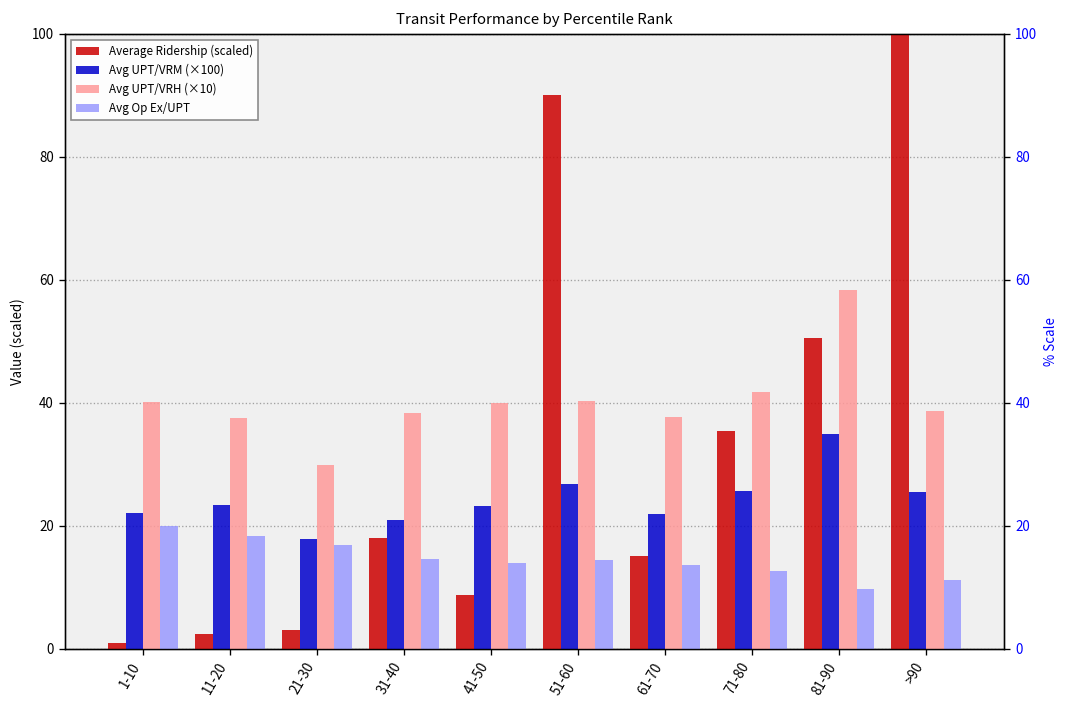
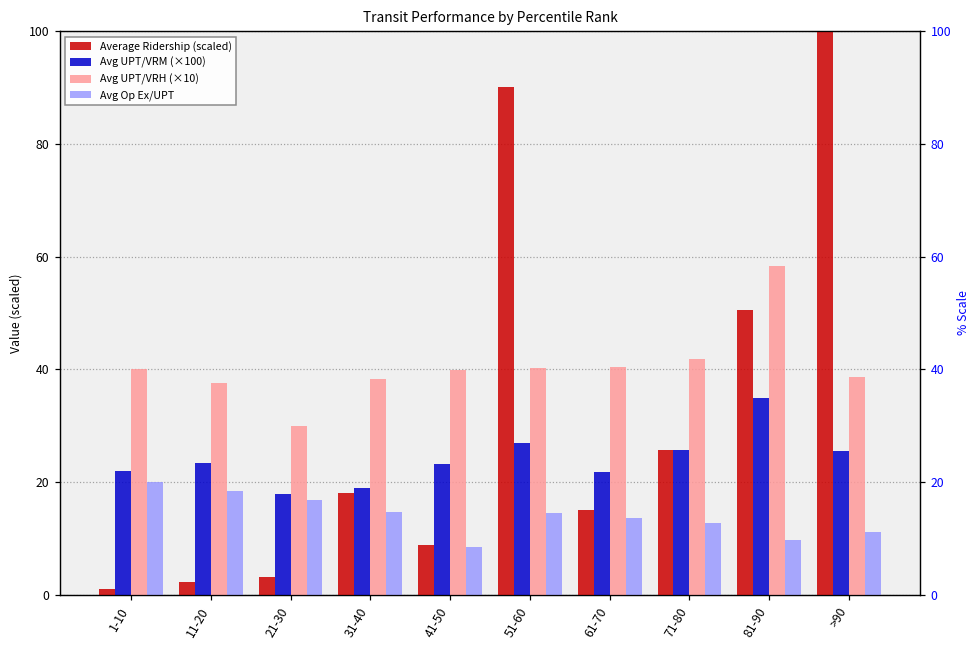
Avg UPT/VRM (×100), 31-40: 21 -> 19
Avg Op Ex/UPT, 41-50: 14 -> 8
Avg UPT/VRH (×10), 61-70: 38 -> 40
Average Ridership (scaled), 71-80: 35 -> 26
